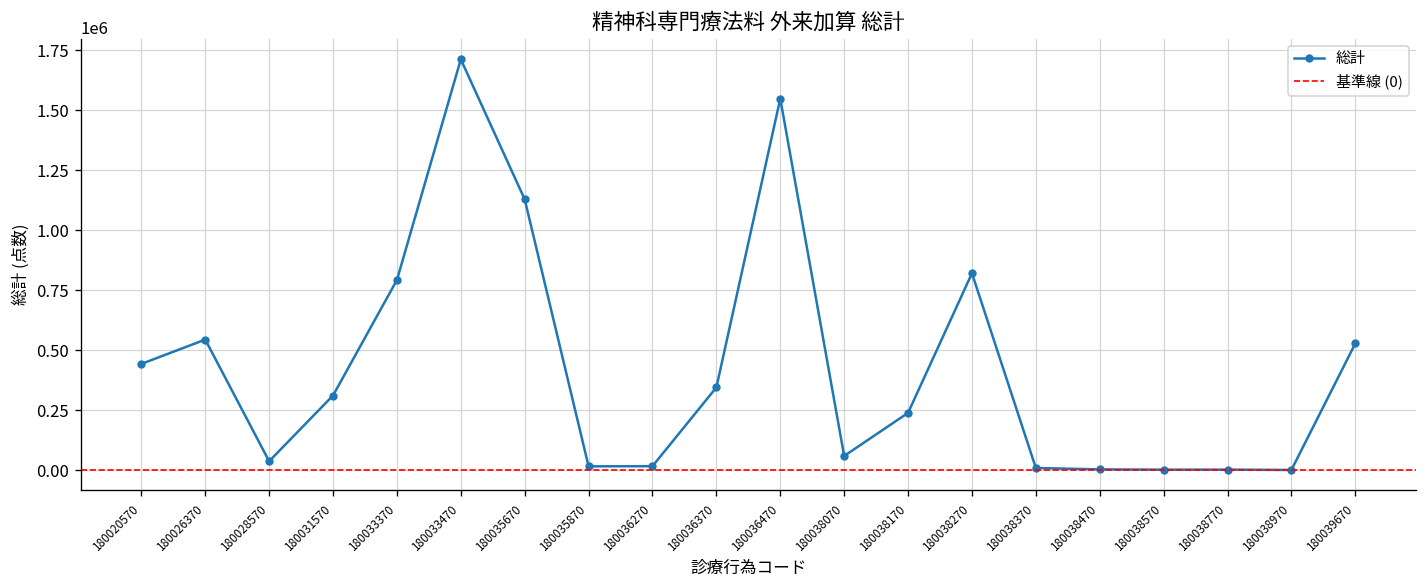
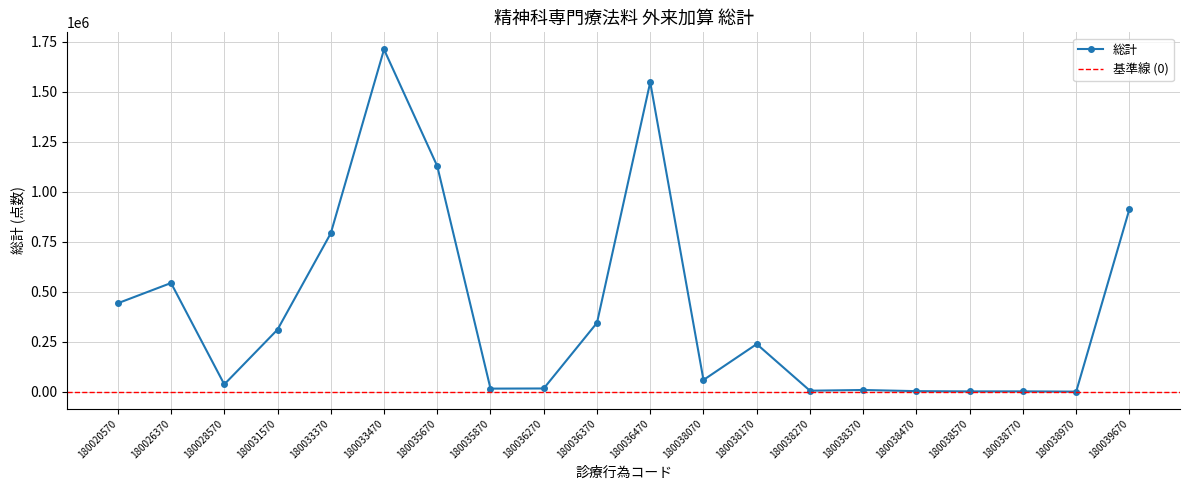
180038270: 820000 -> 10000
180039670: 530000 -> 910000
